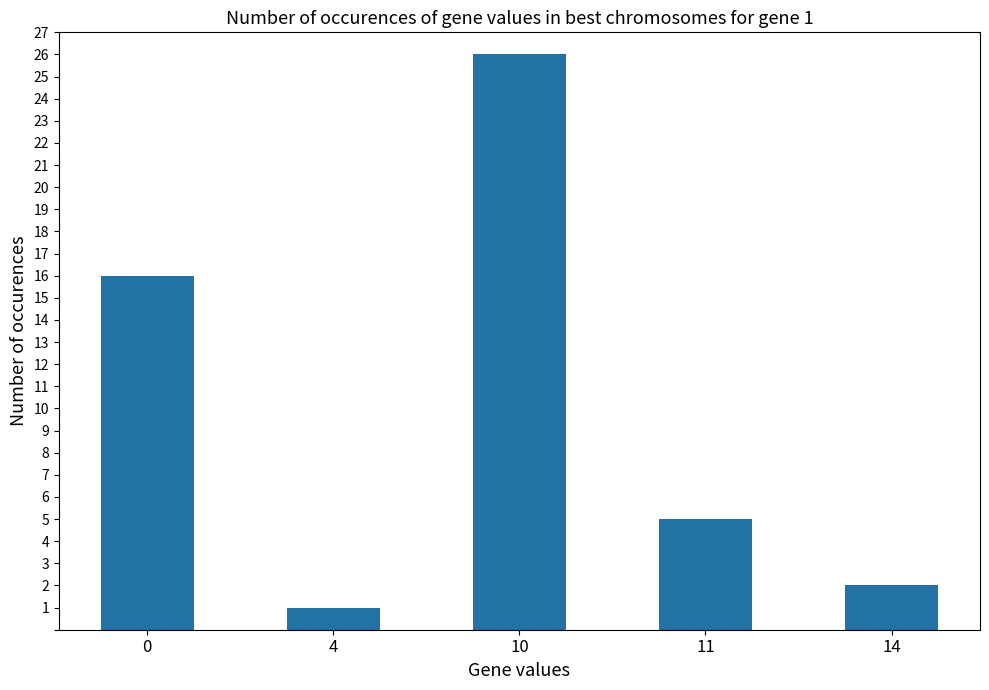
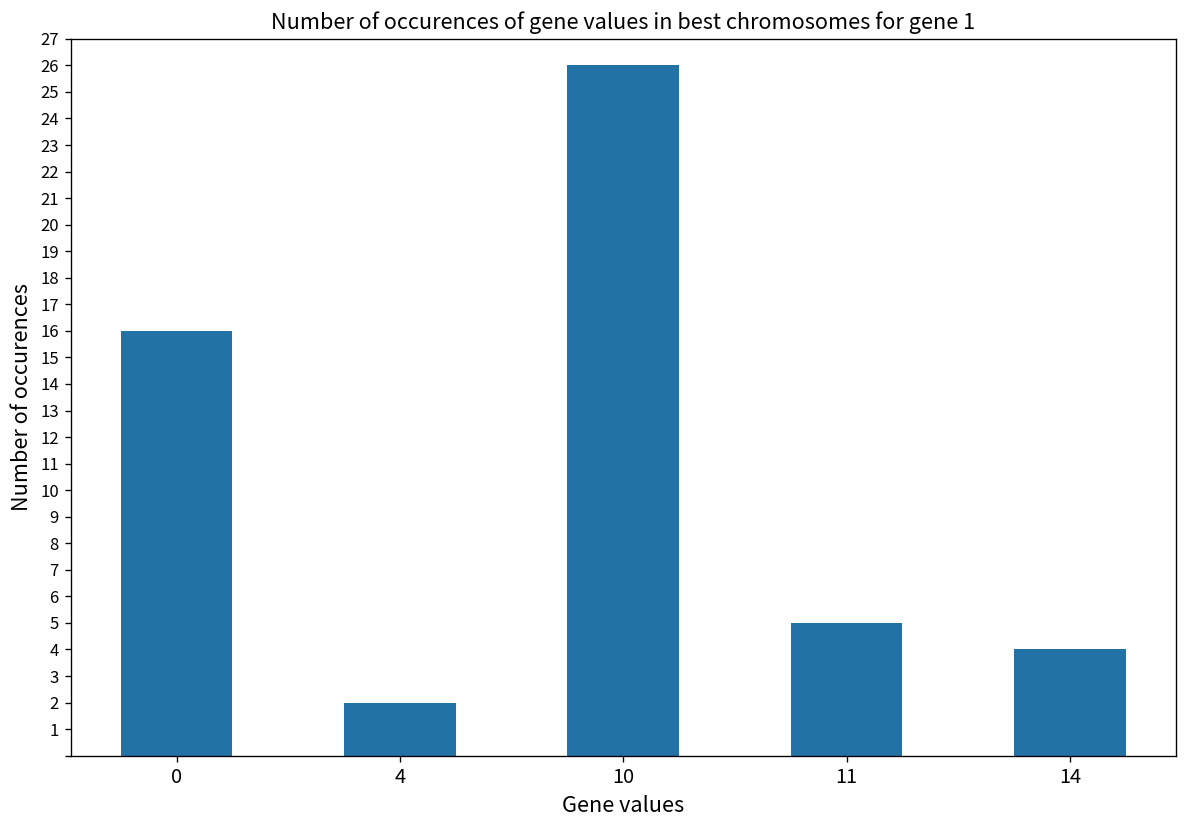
4: 1 -> 2
14: 2 -> 4
